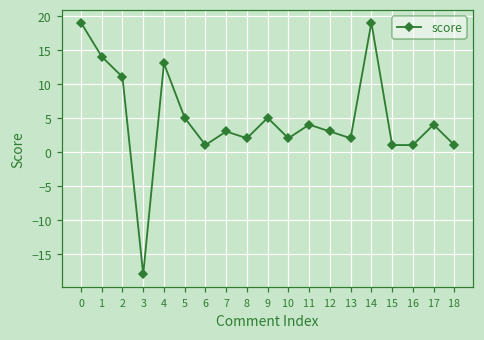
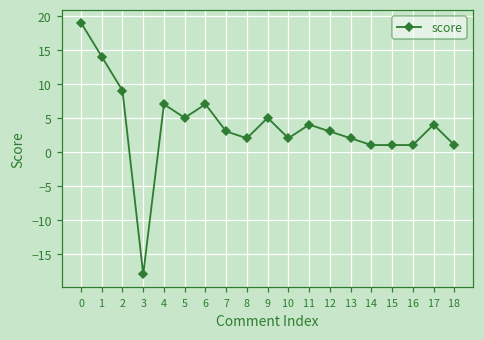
2: 11 -> 9
4: 13 -> 7
6: 1 -> 7
14: 19 -> 1
